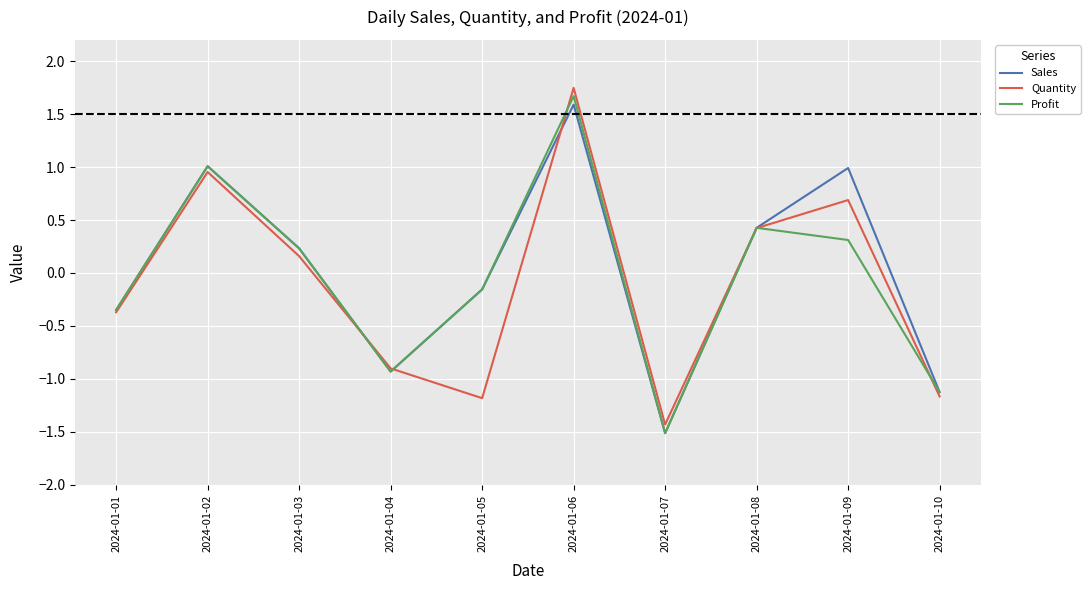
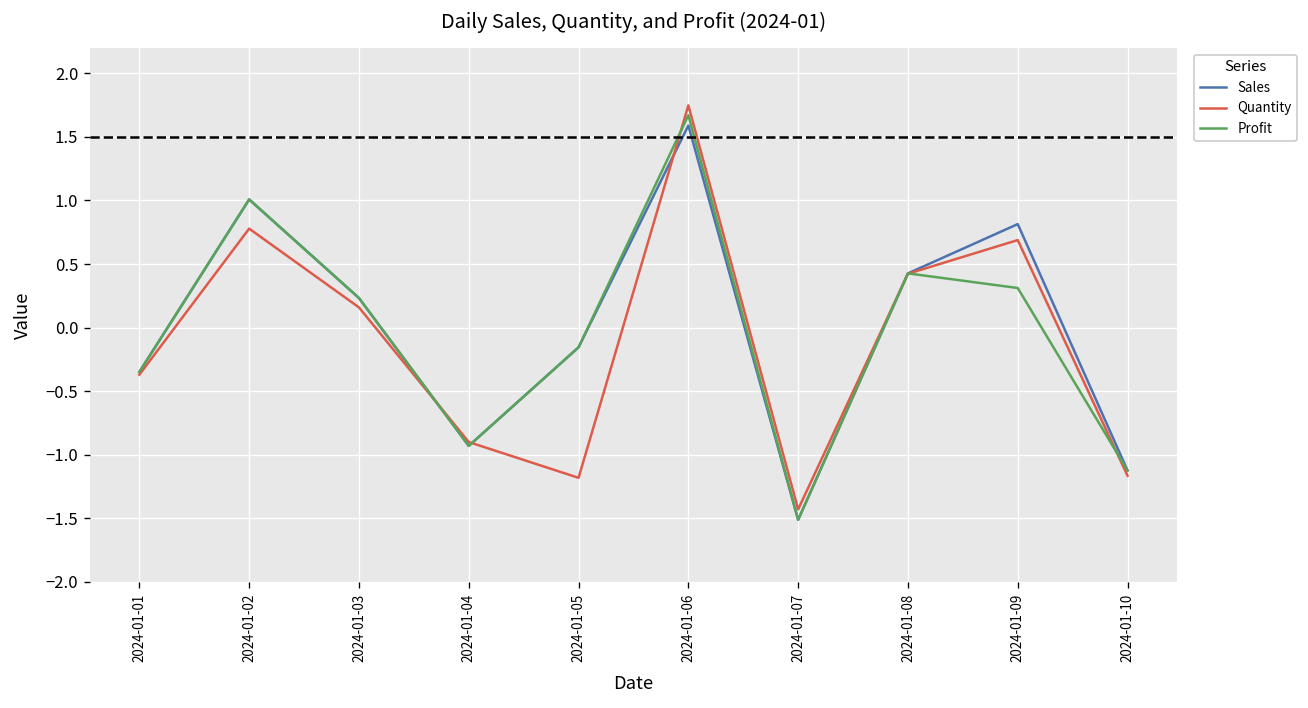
Quantity, 2024-01-02: 0.95 -> 0.78
Sales, 2024-01-09: 0.99 -> 0.81
